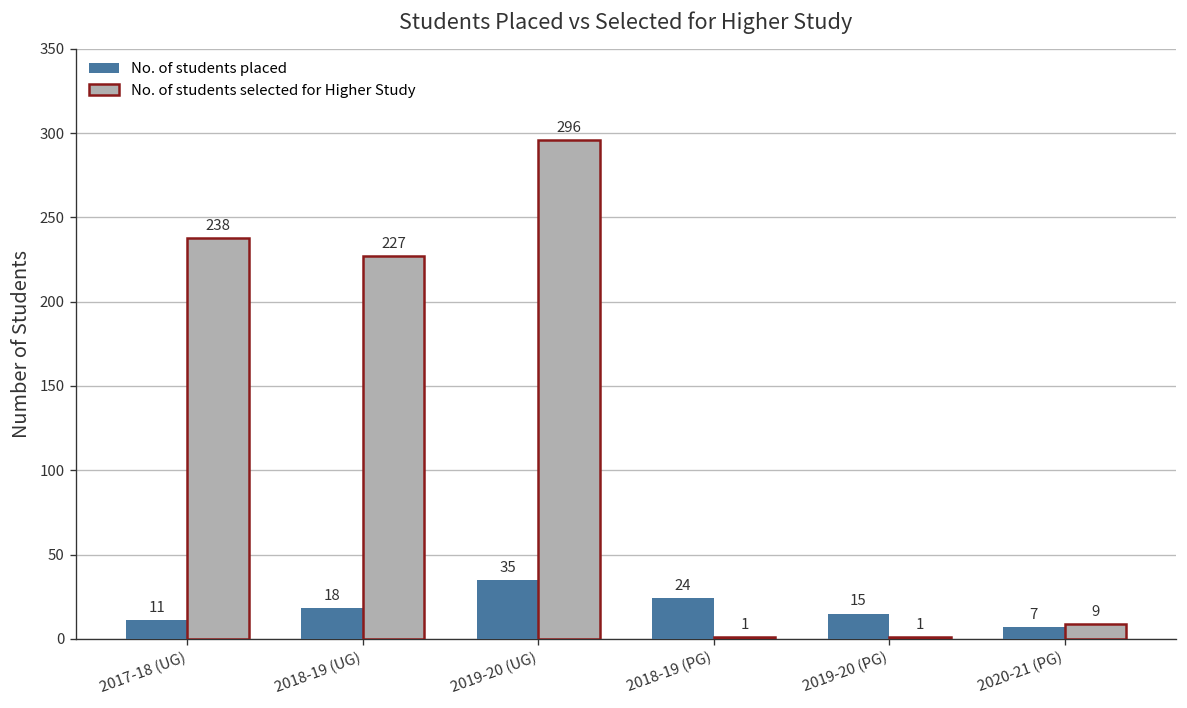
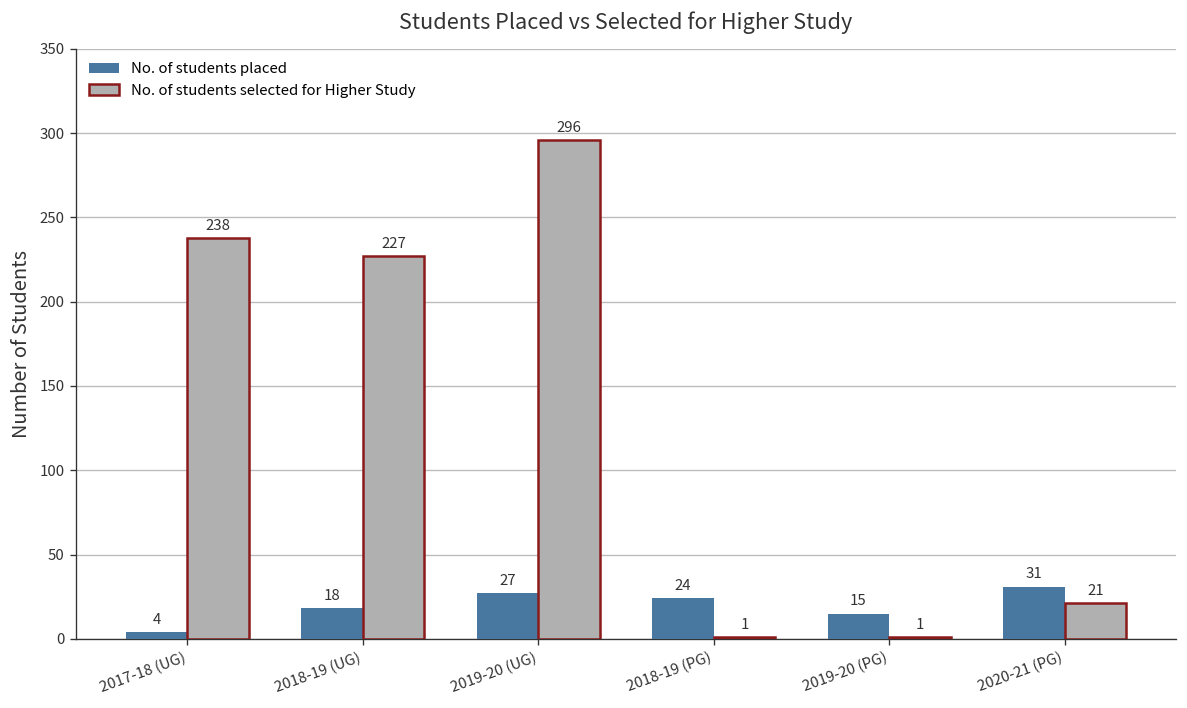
No. of students placed, 2017-18 (UG): 11 -> 4
No. of students placed, 2019-20 (UG): 35 -> 27
No. of students placed, 2020-21 (PG): 7 -> 31
No. of students selected for Higher Study, 2020-21 (PG): 9 -> 21
